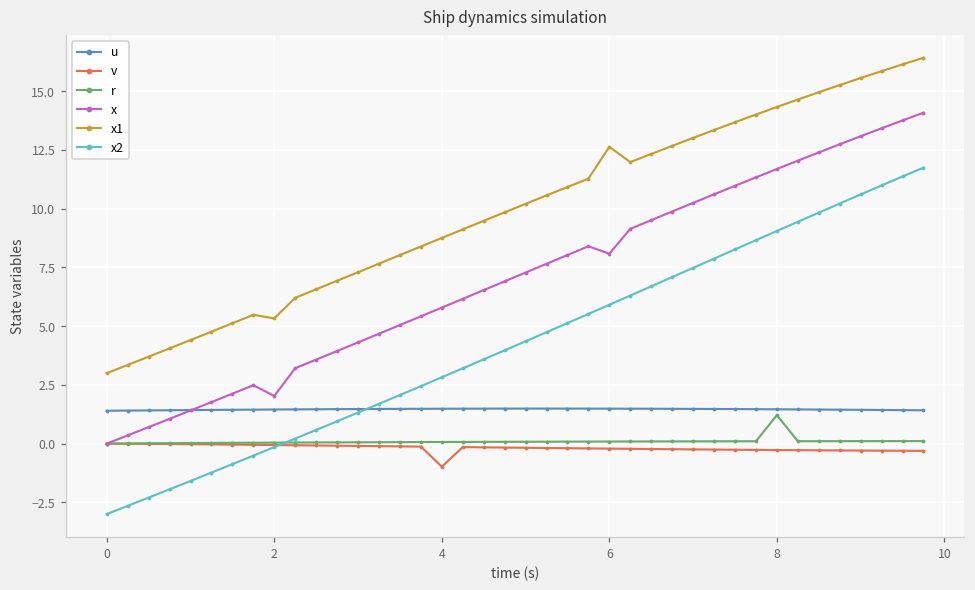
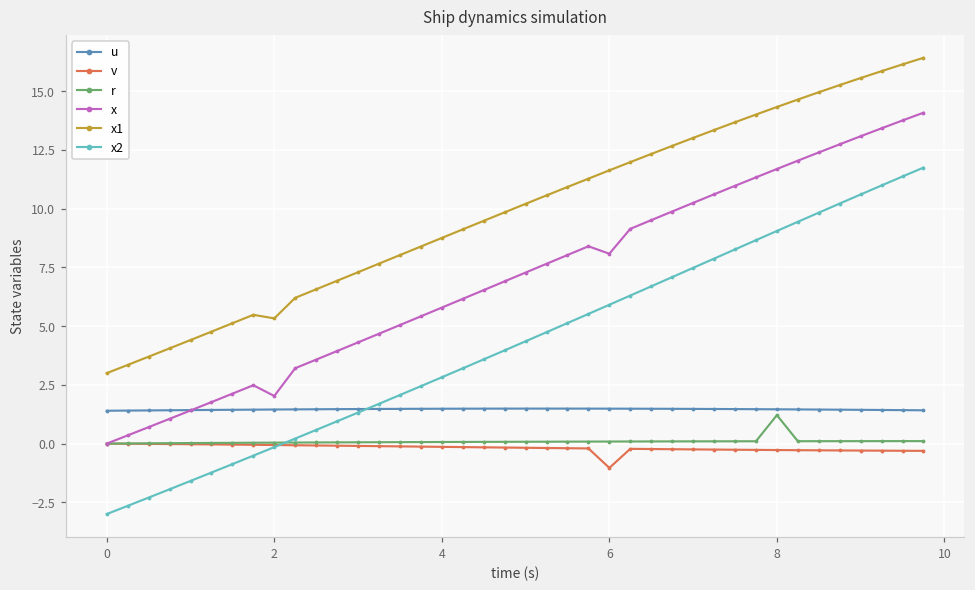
v, 4: -1.0 -> -0.1
v, 6: -0.2 -> -1.0
x1, 6: 12.6 -> 11.6
